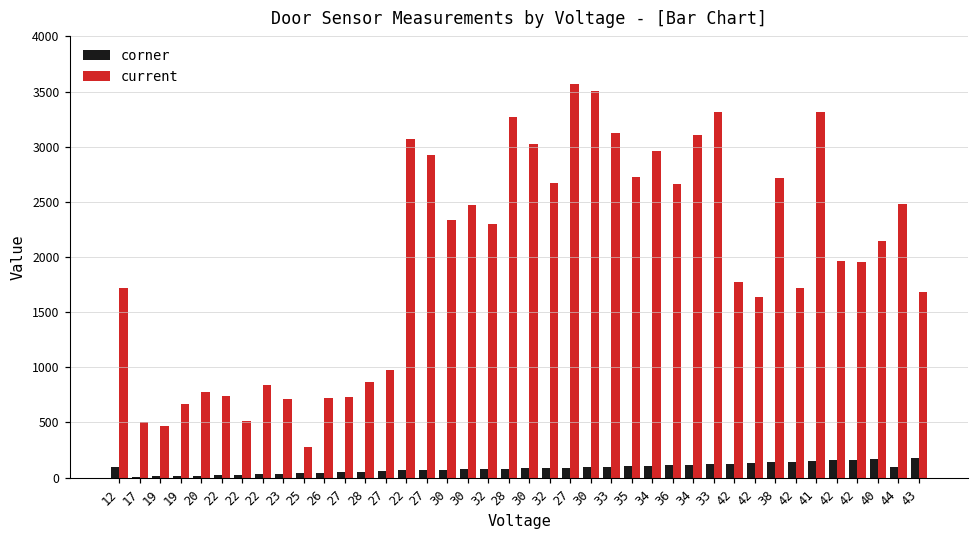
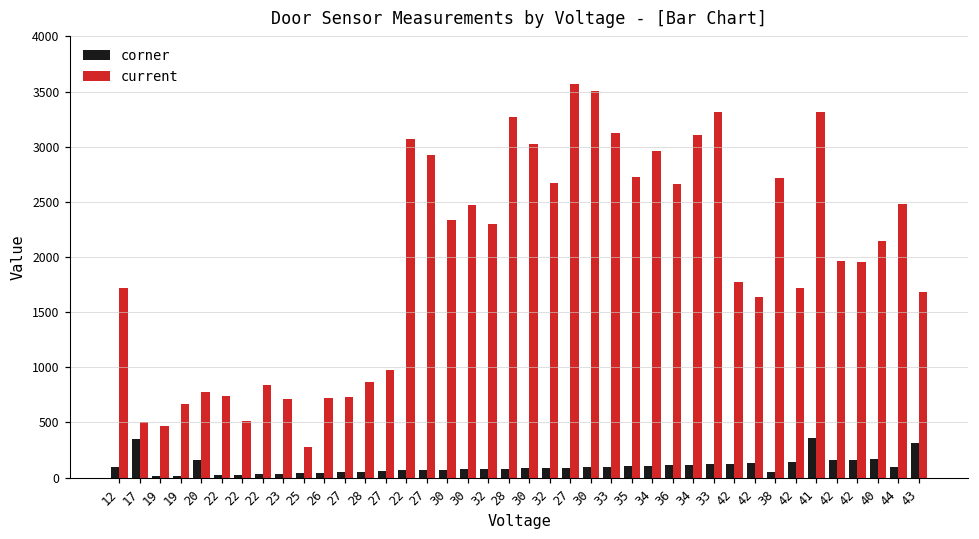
corner, 17: 10 -> 350
corner, 20: 20 -> 160
corner, 38: 140 -> 50
corner, 41: 150 -> 360
corner, 43: 180 -> 310
